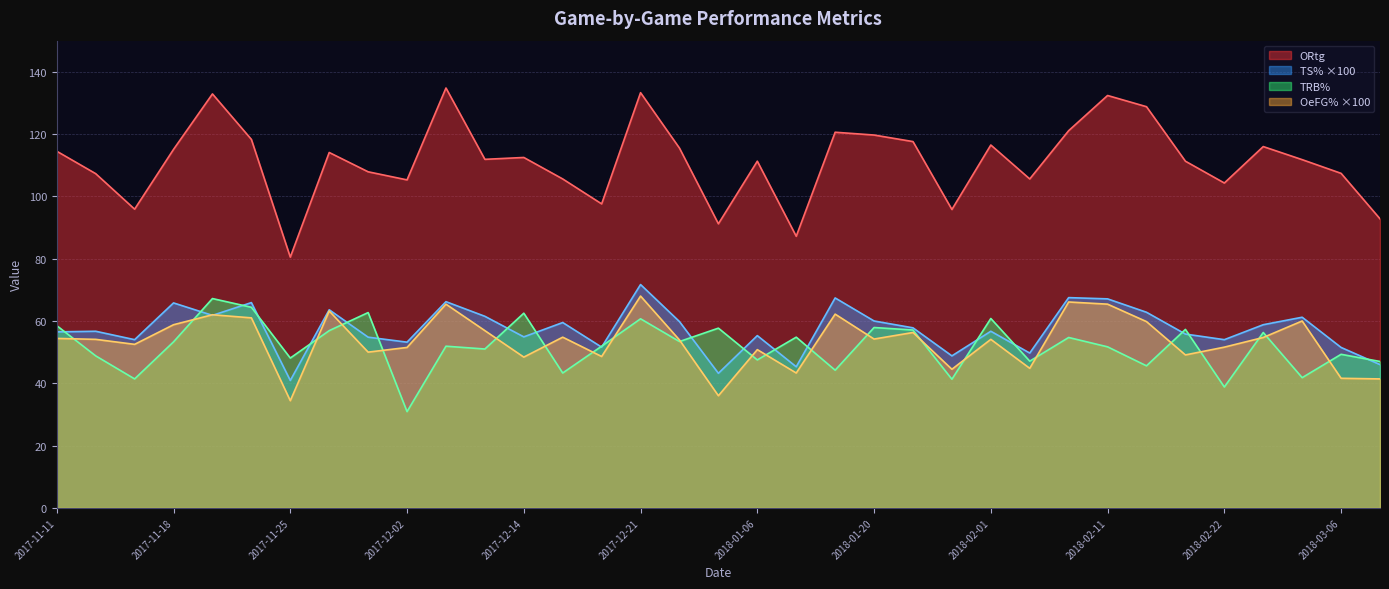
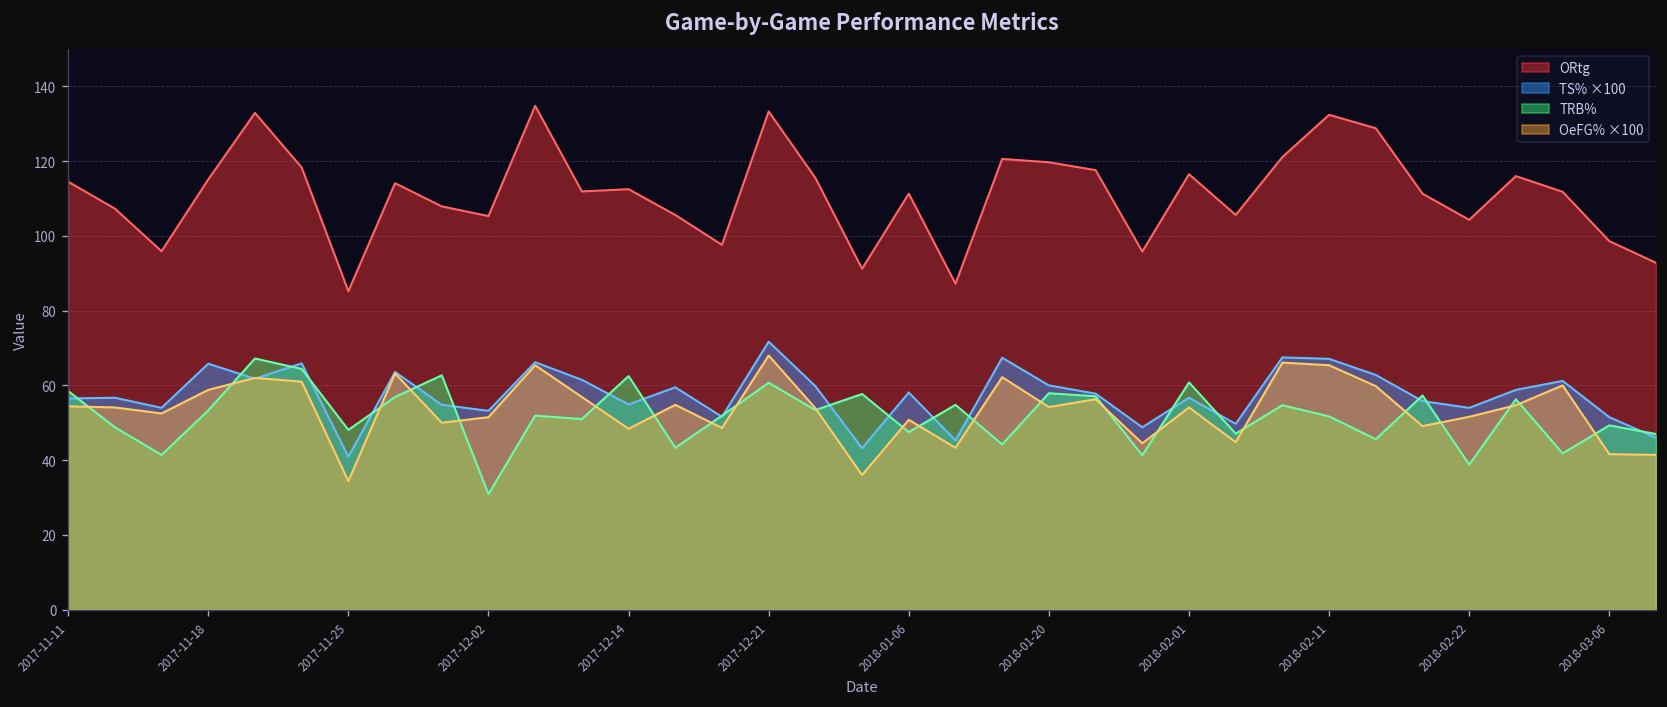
ORtg, 2017-11-25: 81 -> 85
TS% ×100, 2018-01-06: 55 -> 58
ORtg, 2018-03-06: 107 -> 99
